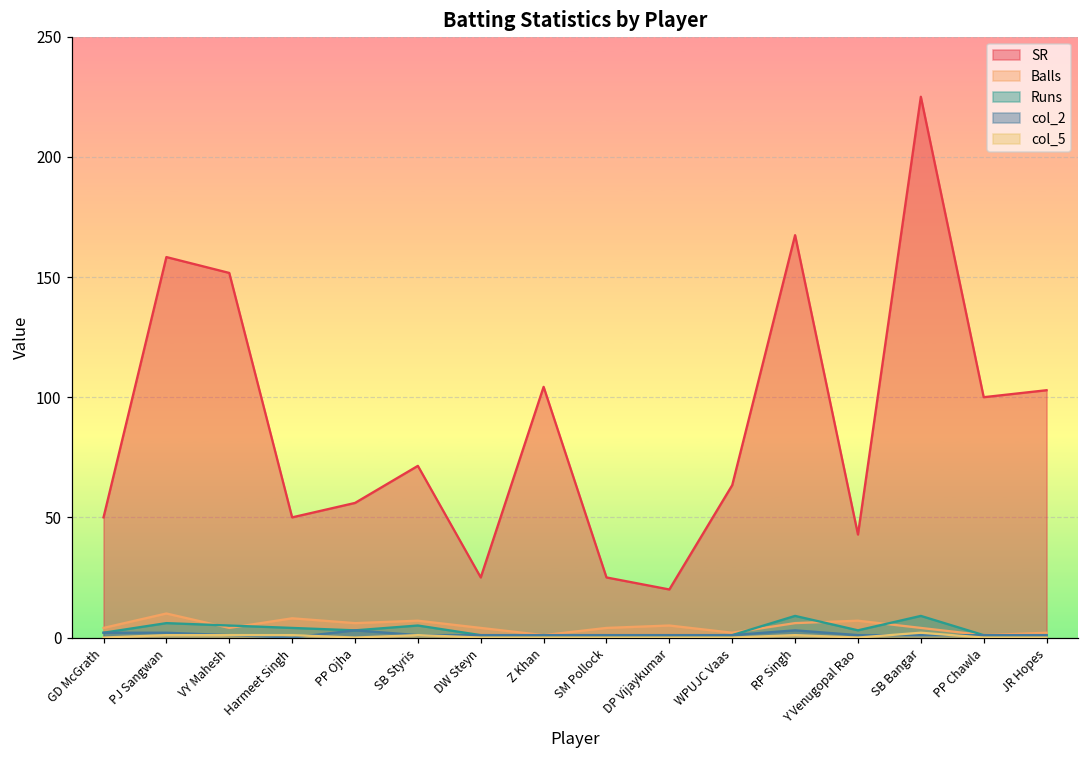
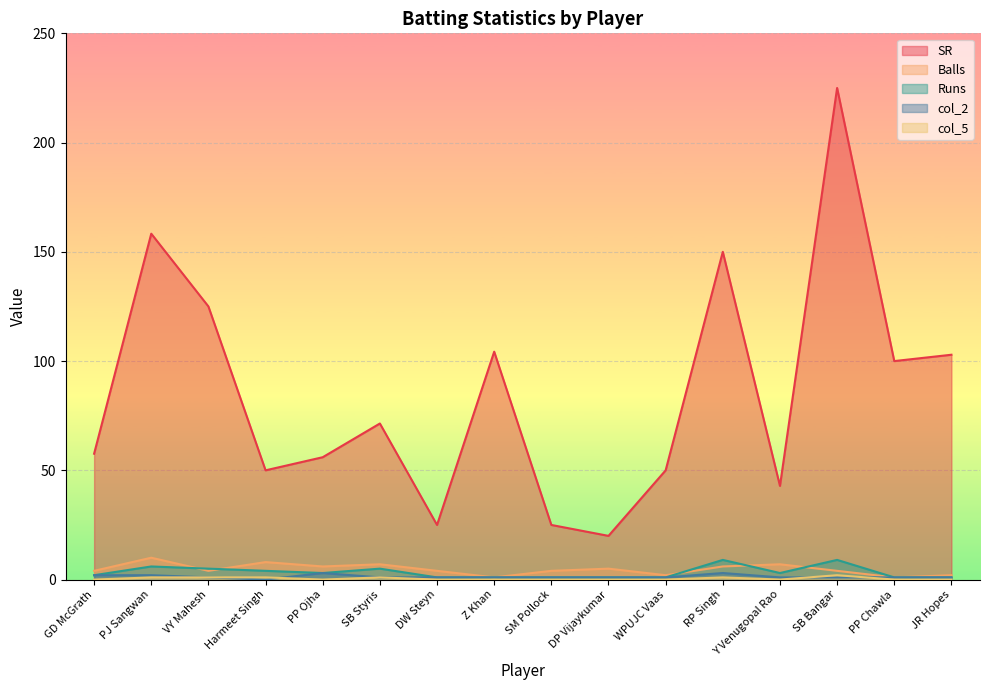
SR, GD McGrath: 50 -> 58
SR, VY Mahesh: 152 -> 125
SR, WPUJC Vaas: 63 -> 50
SR, RP Singh: 167 -> 150
